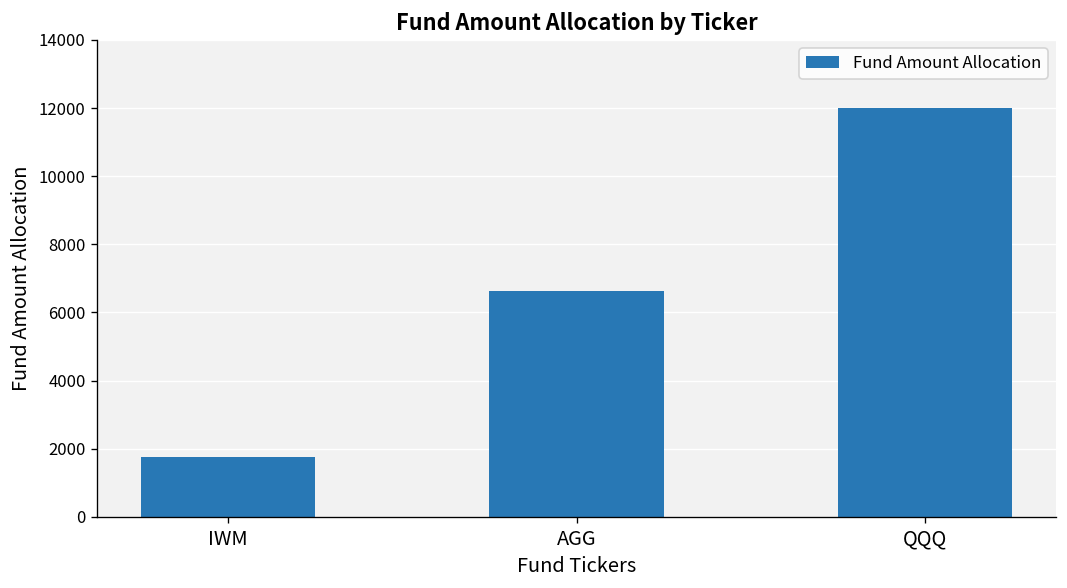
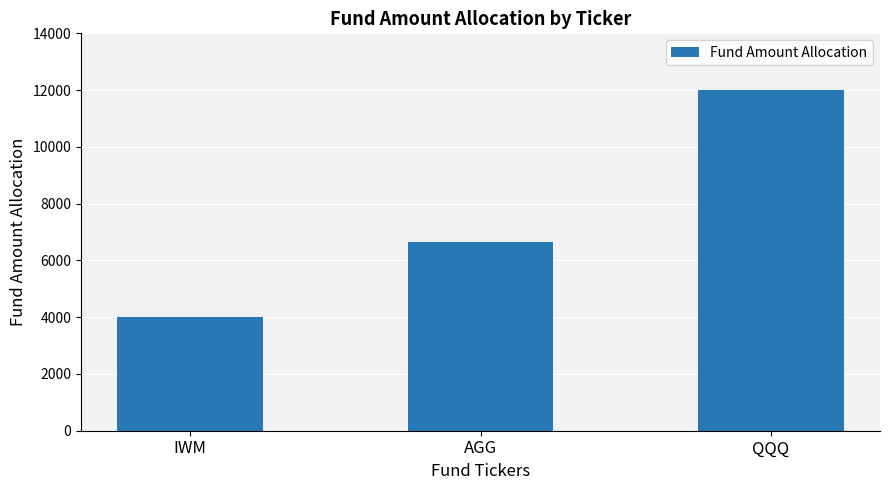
IWM: 1800 -> 4000
